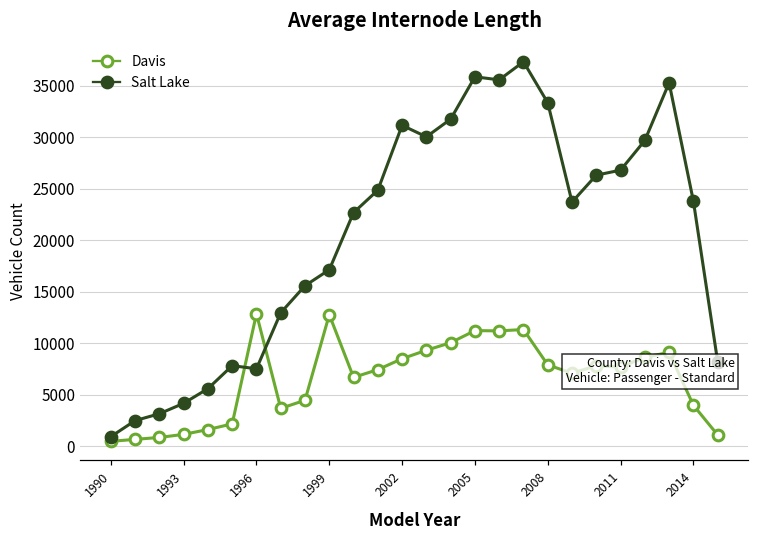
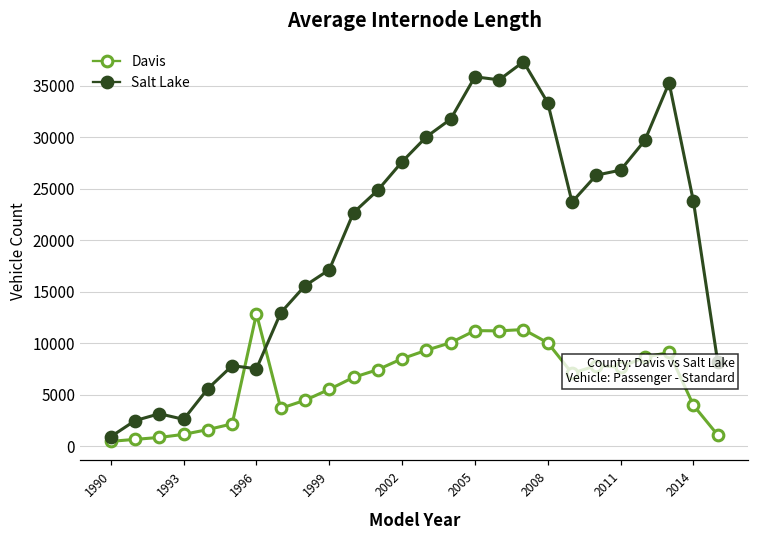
Salt Lake, 1993: 4000 -> 3000
Davis, 1999: 13000 -> 6000
Salt Lake, 2002: 31000 -> 28000
Davis, 2008: 8000 -> 10000
